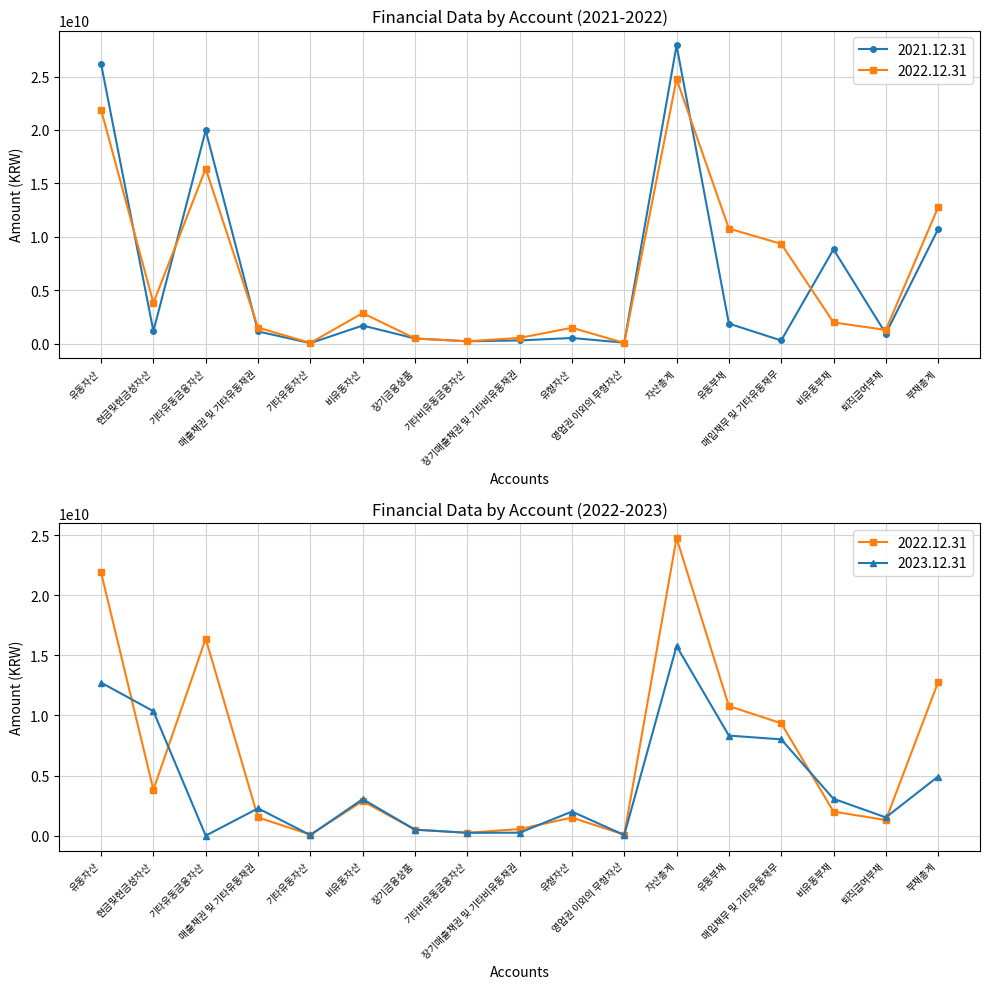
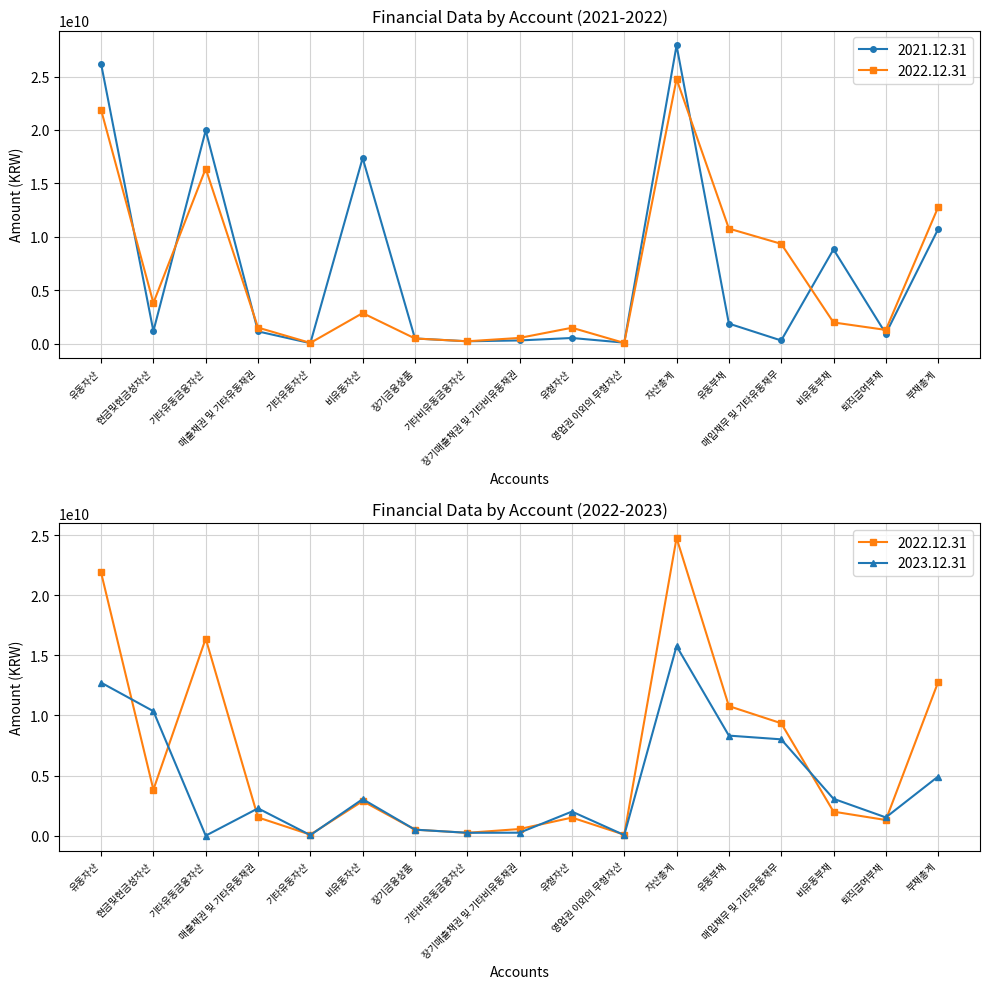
Financial Data by Account (2021-2022), 2021.12.31, 비유동자산: 1700000000 -> 17400000000
